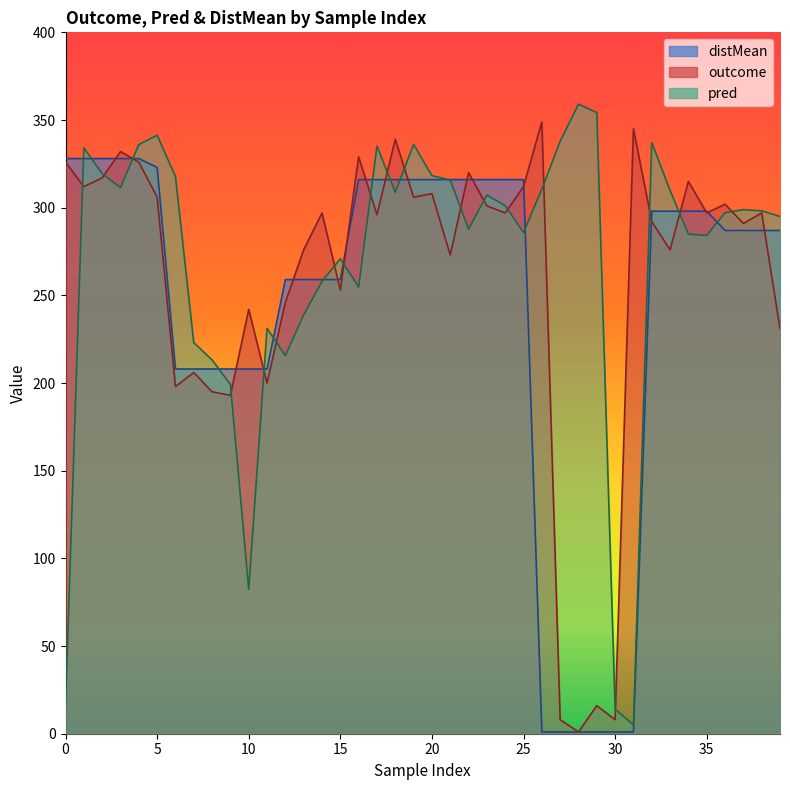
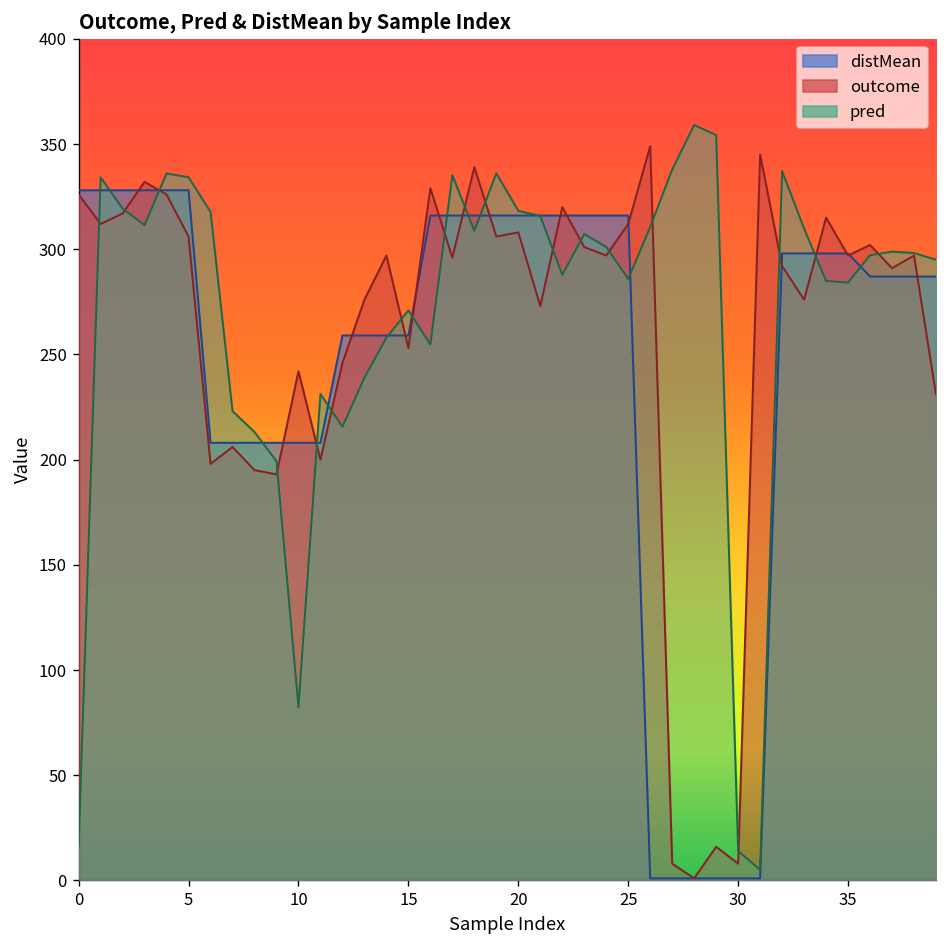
distMean, 5: 323 -> 328
pred, 5: 341 -> 334
